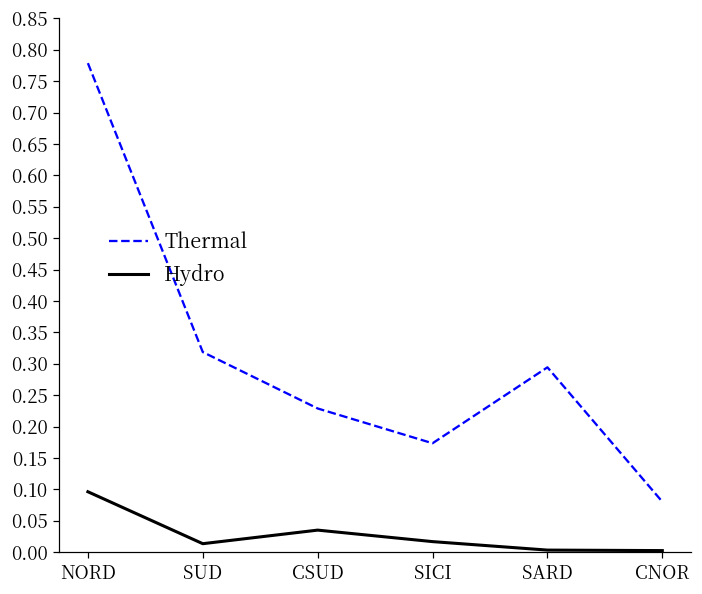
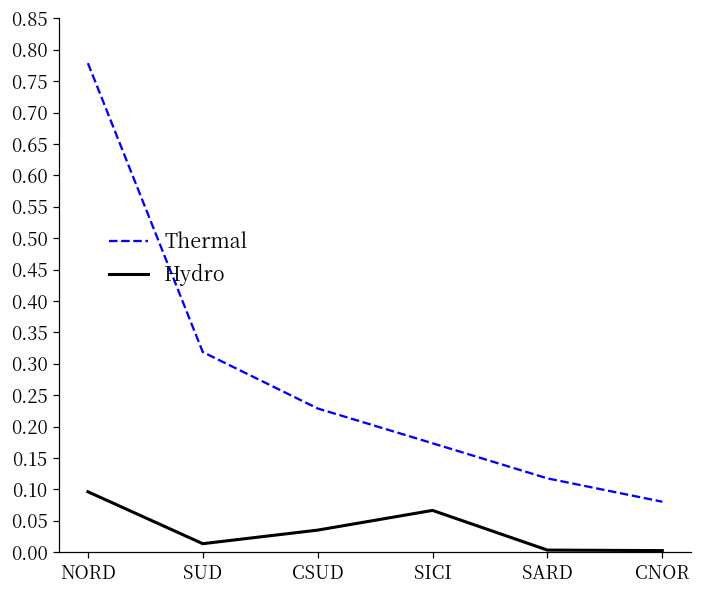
Hydro, SICI: 0.02 -> 0.07
Thermal, SARD: 0.29 -> 0.12
